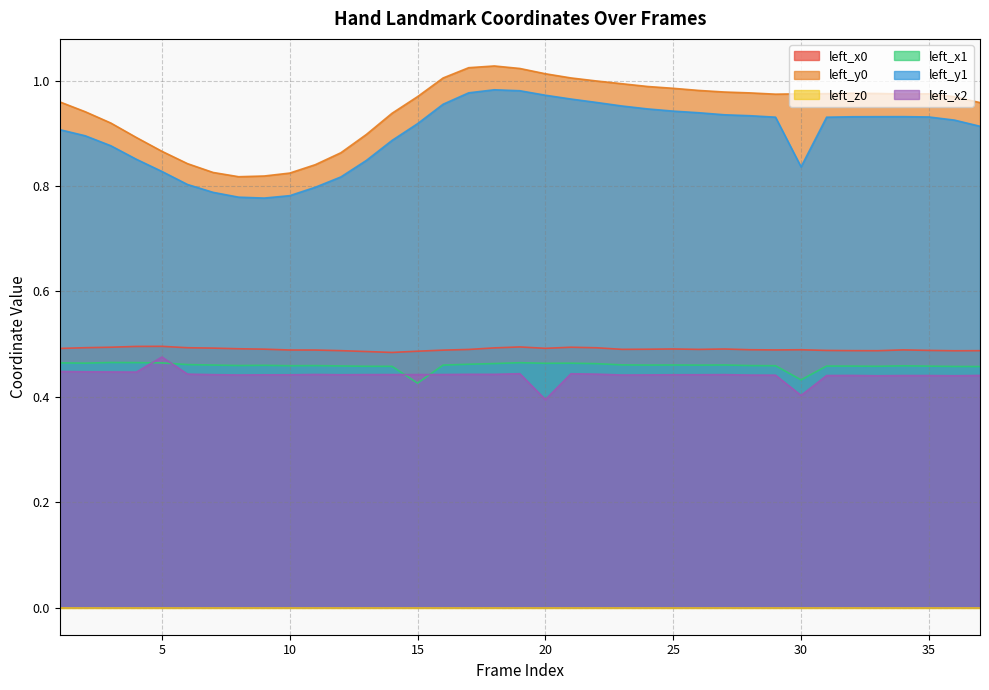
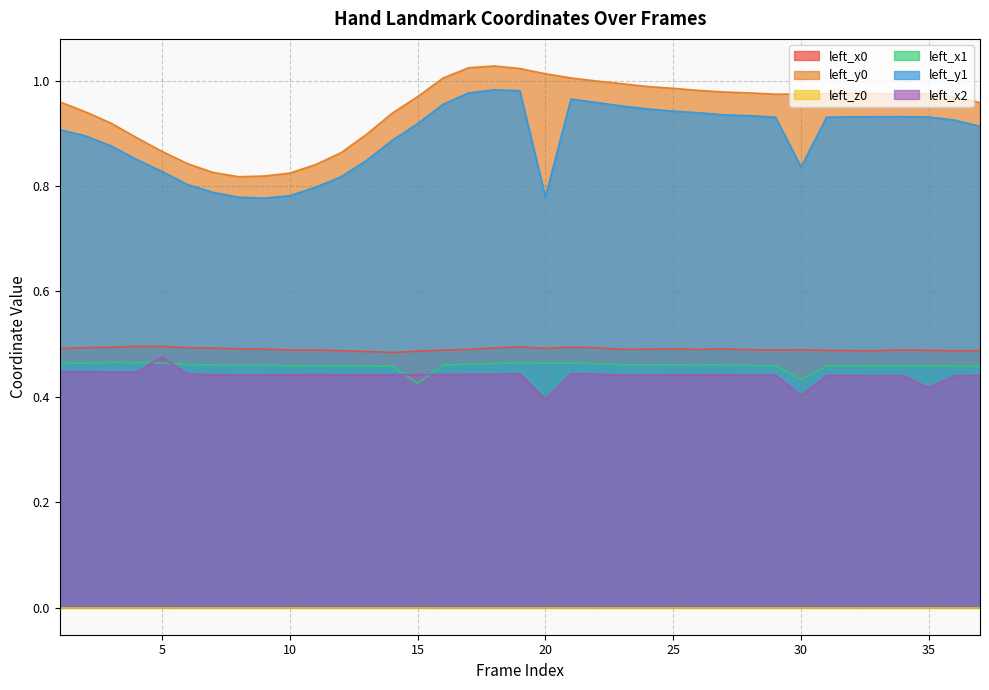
left_y1, 20: 0.97 -> 0.78
left_x2, 35: 0.44 -> 0.42
